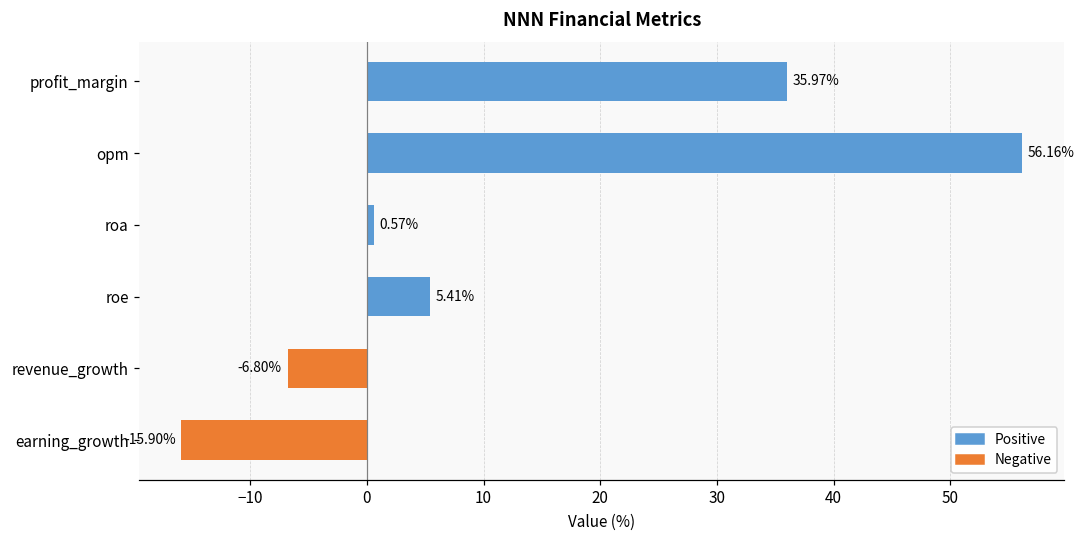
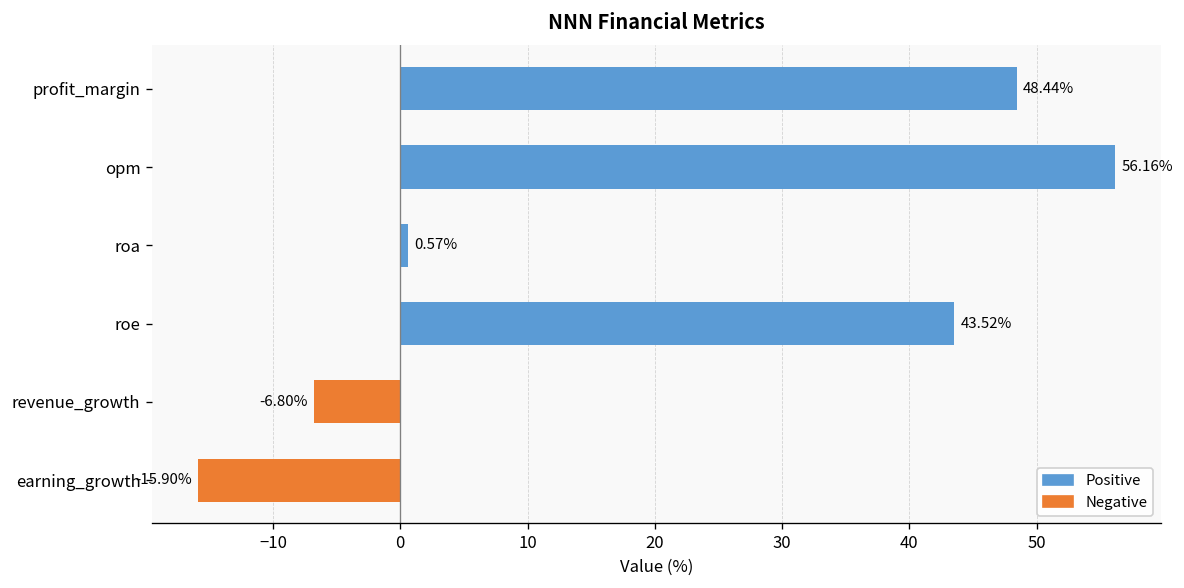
profit_margin: 35.97% -> 48.44%
roe: 5.41% -> 43.52%
